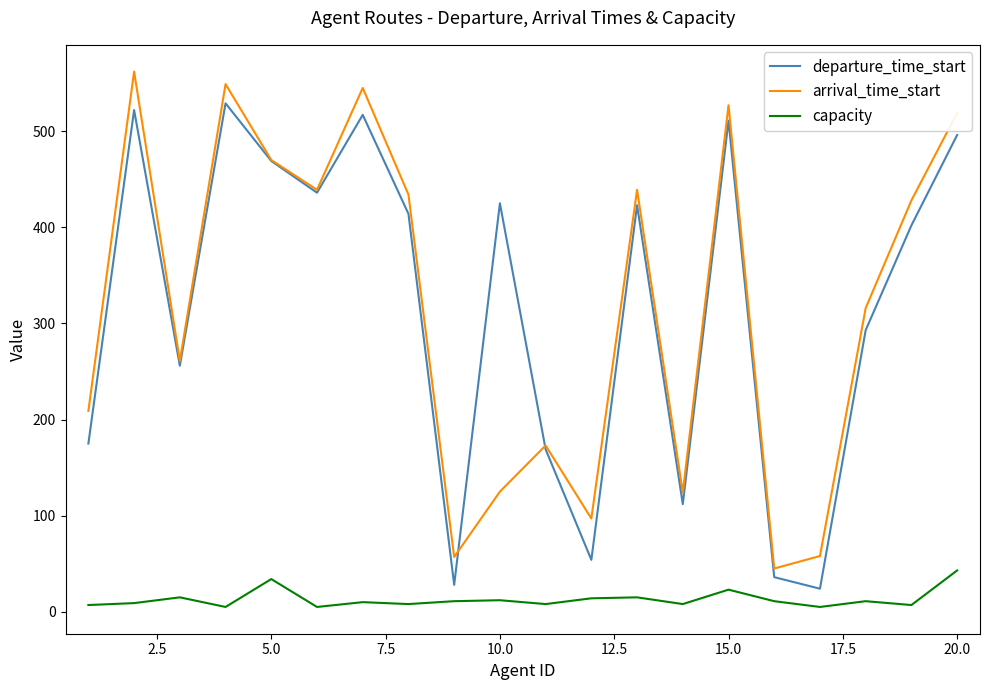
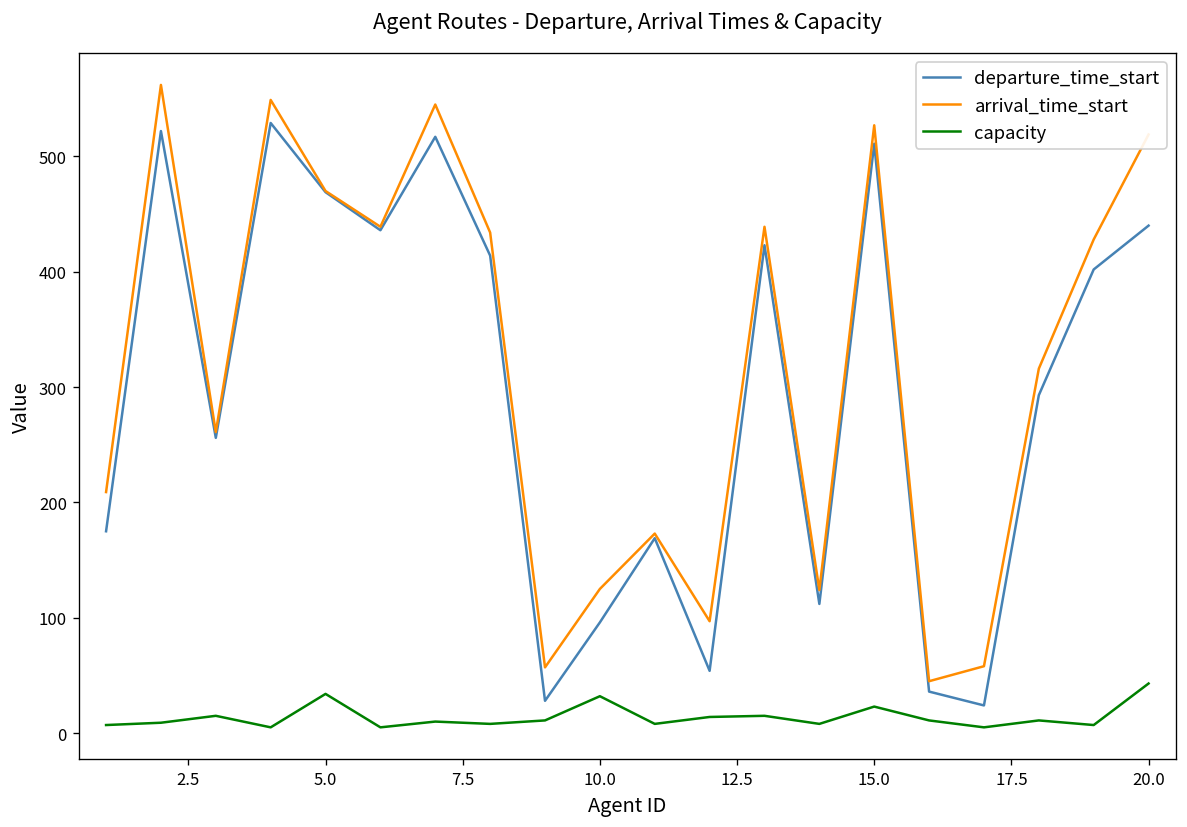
departure_time_start, 10.0: 430 -> 100
capacity, 10.0: 10 -> 30
departure_time_start, 20.0: 500 -> 440
